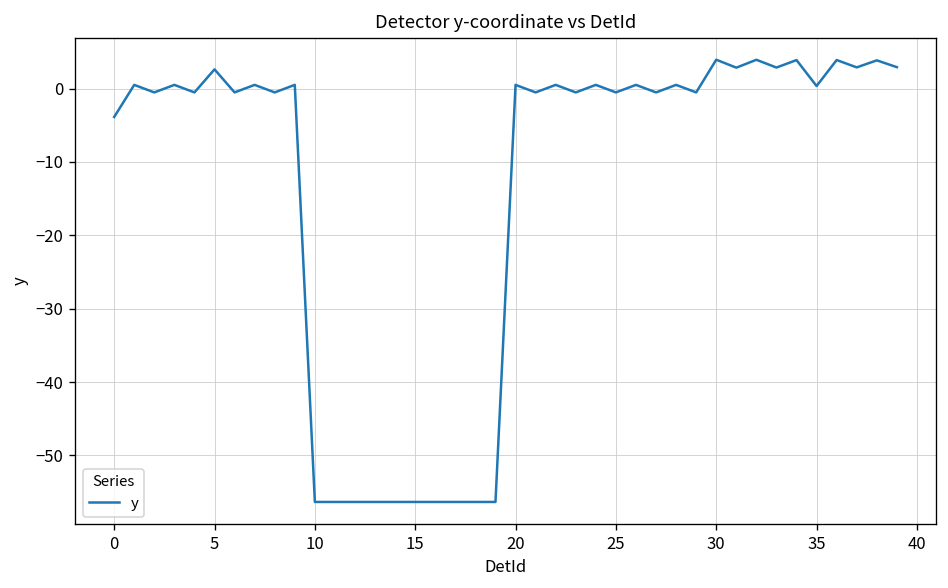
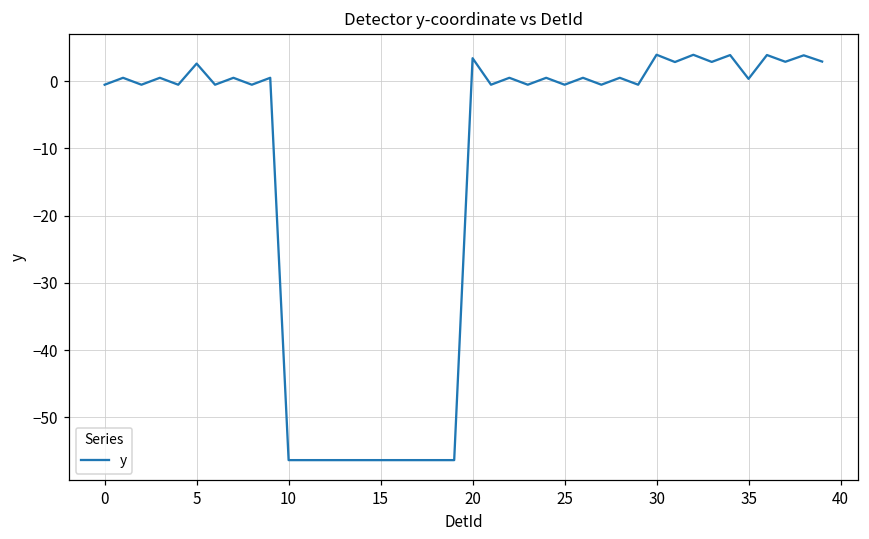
0: -4 -> -1
20: 1 -> 3
